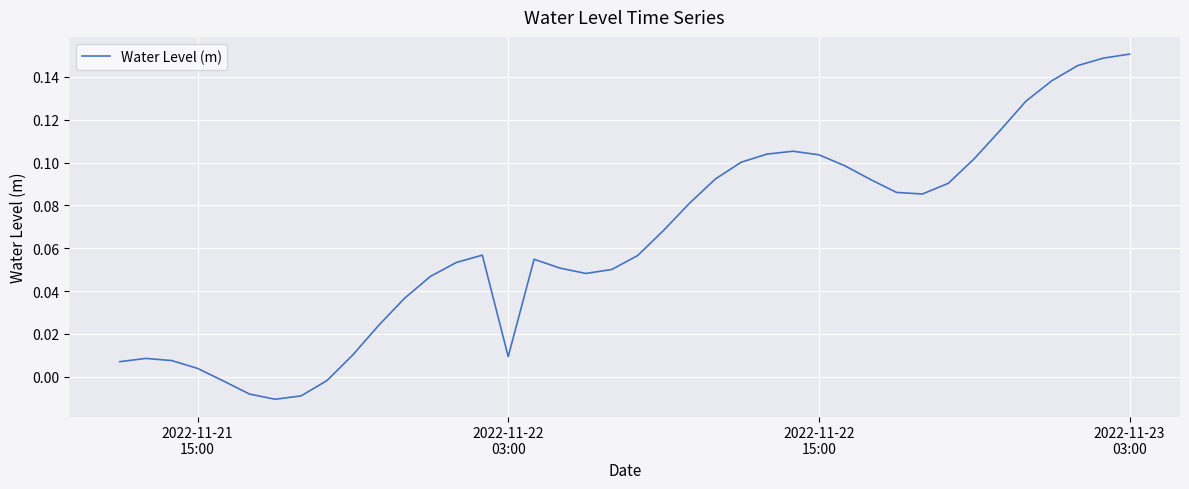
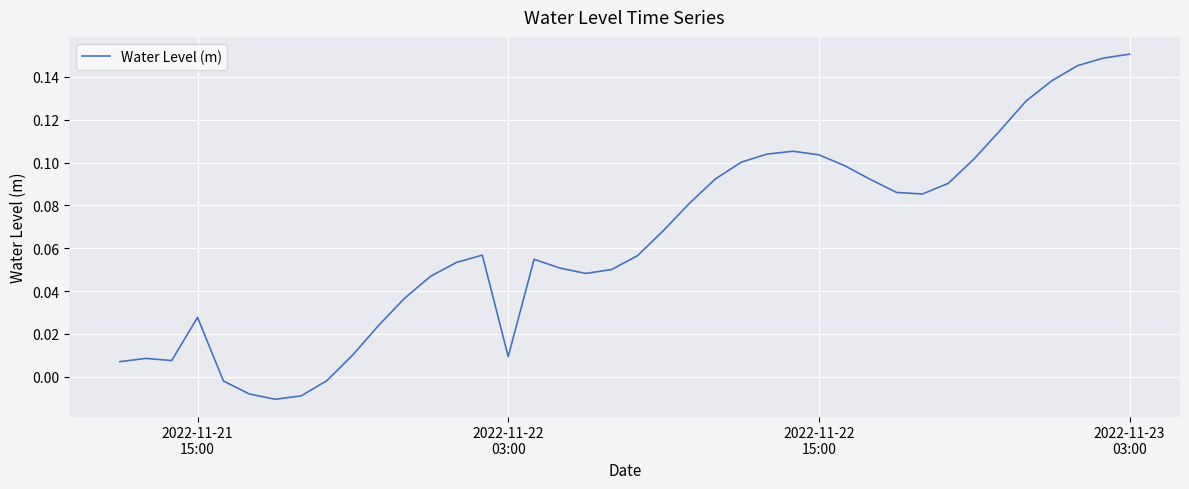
2022-11-21 15:00: 0.004 -> 0.028
